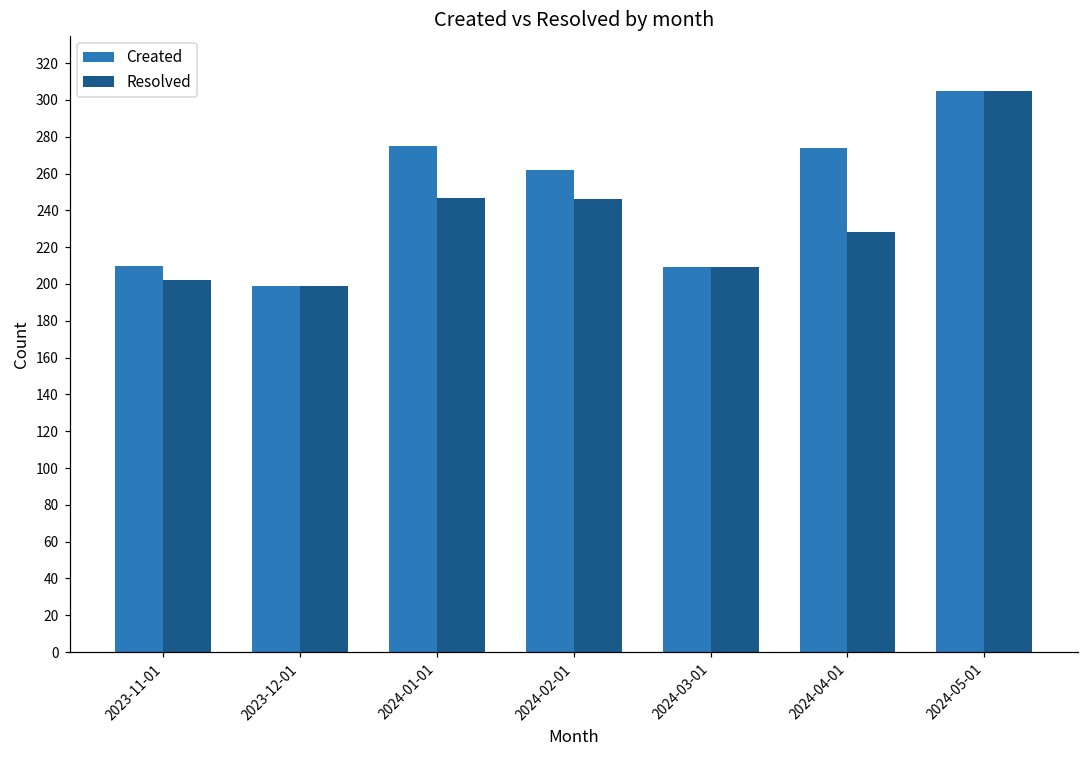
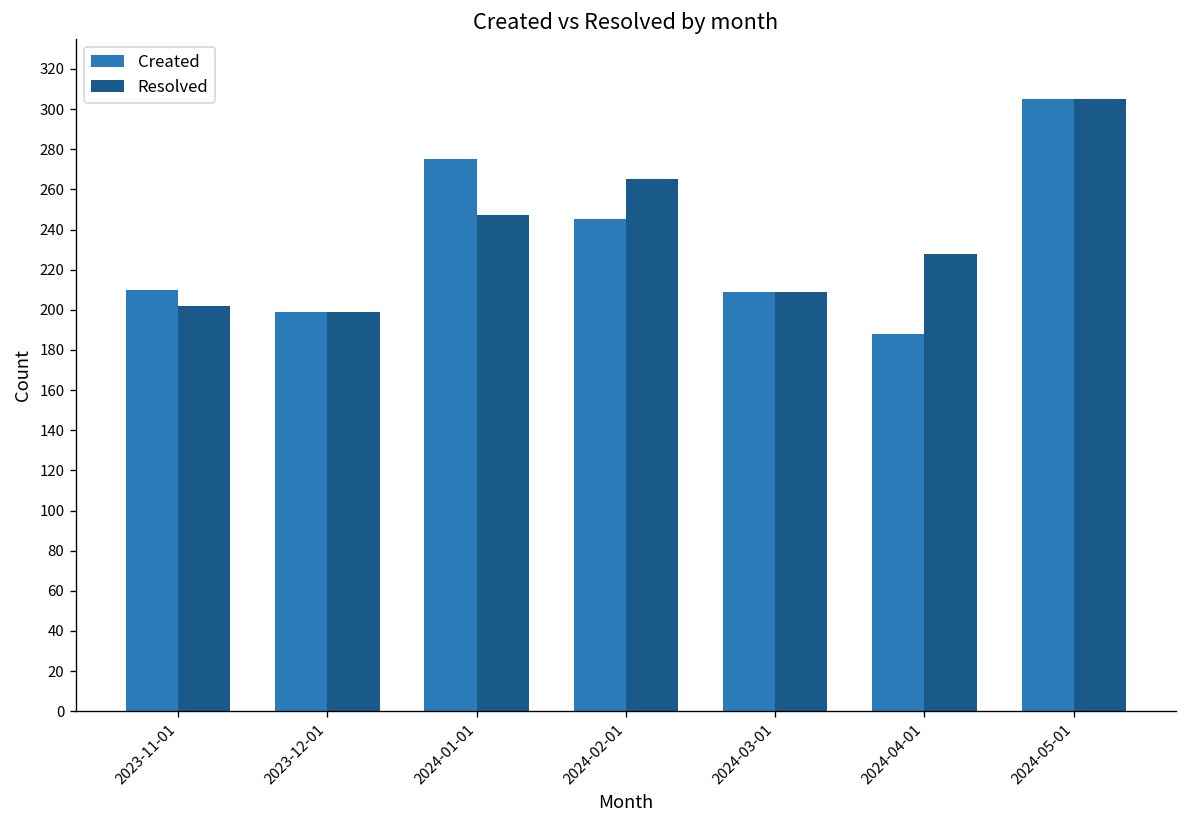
Created, 2024-02-01: 262 -> 245
Resolved, 2024-02-01: 246 -> 265
Created, 2024-04-01: 274 -> 188
